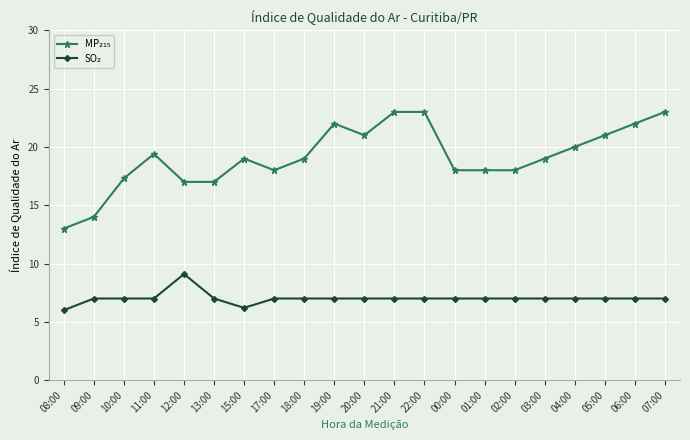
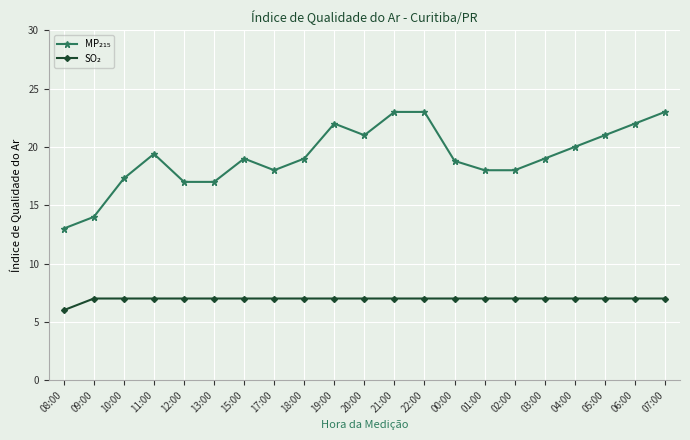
SO₂, 12:00: 9.1 -> 7.0
SO₂, 15:00: 6.2 -> 7.0
MP₂₁₅, 00:00: 18.0 -> 18.8
